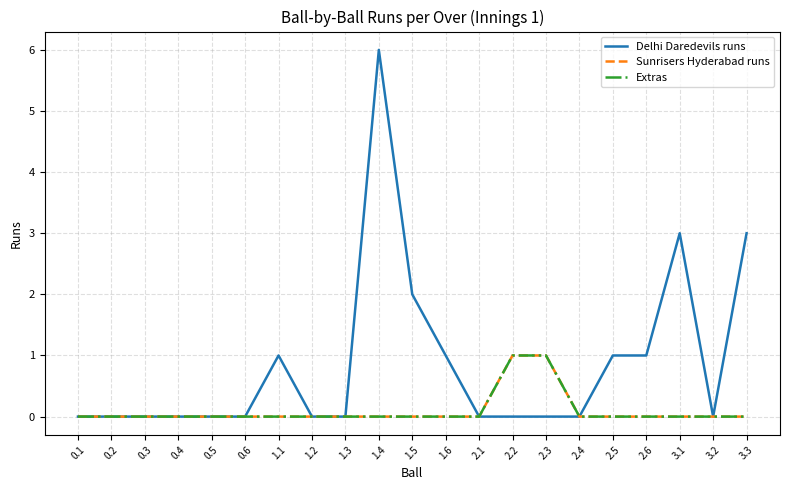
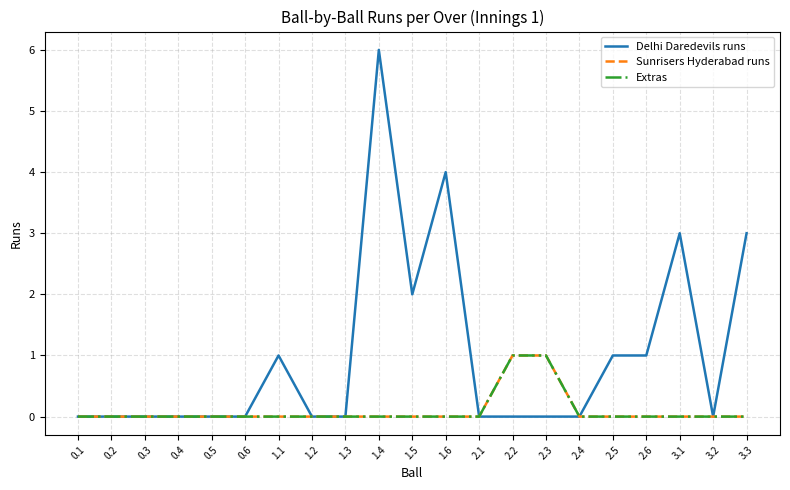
Delhi Daredevils runs, 1.6: 1 -> 4
